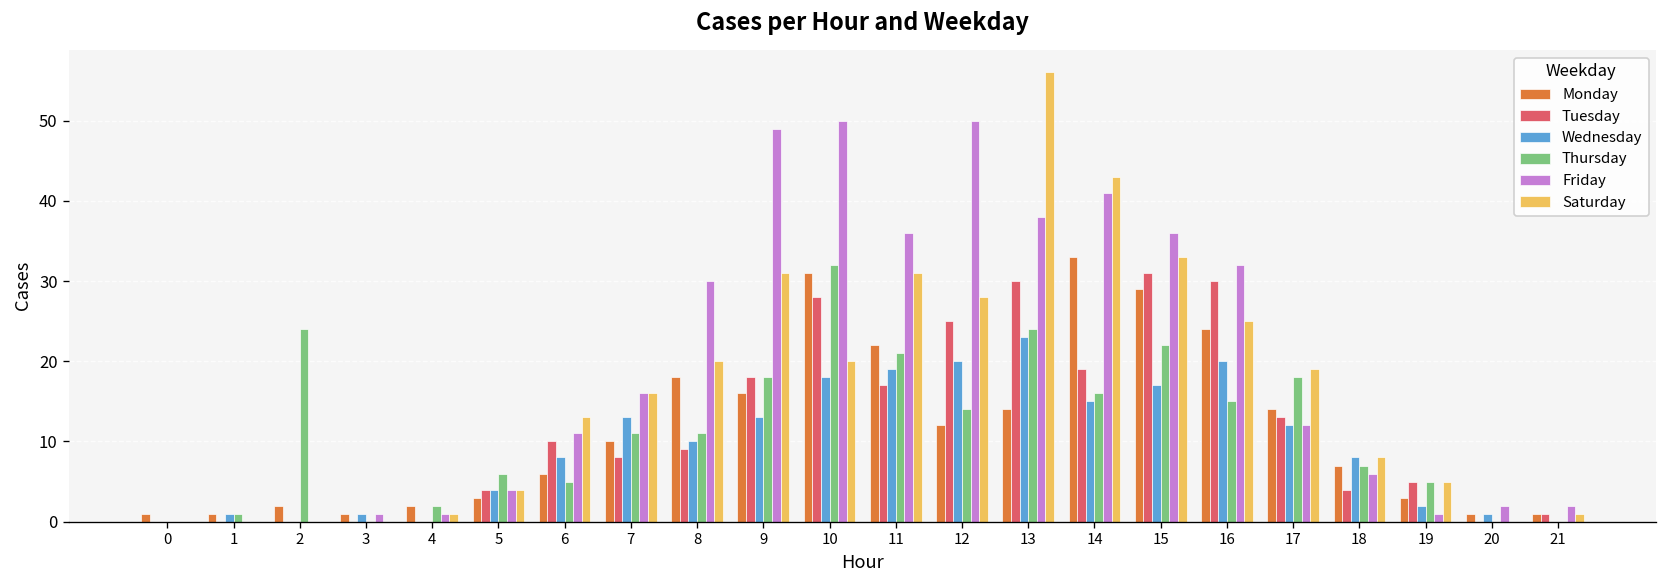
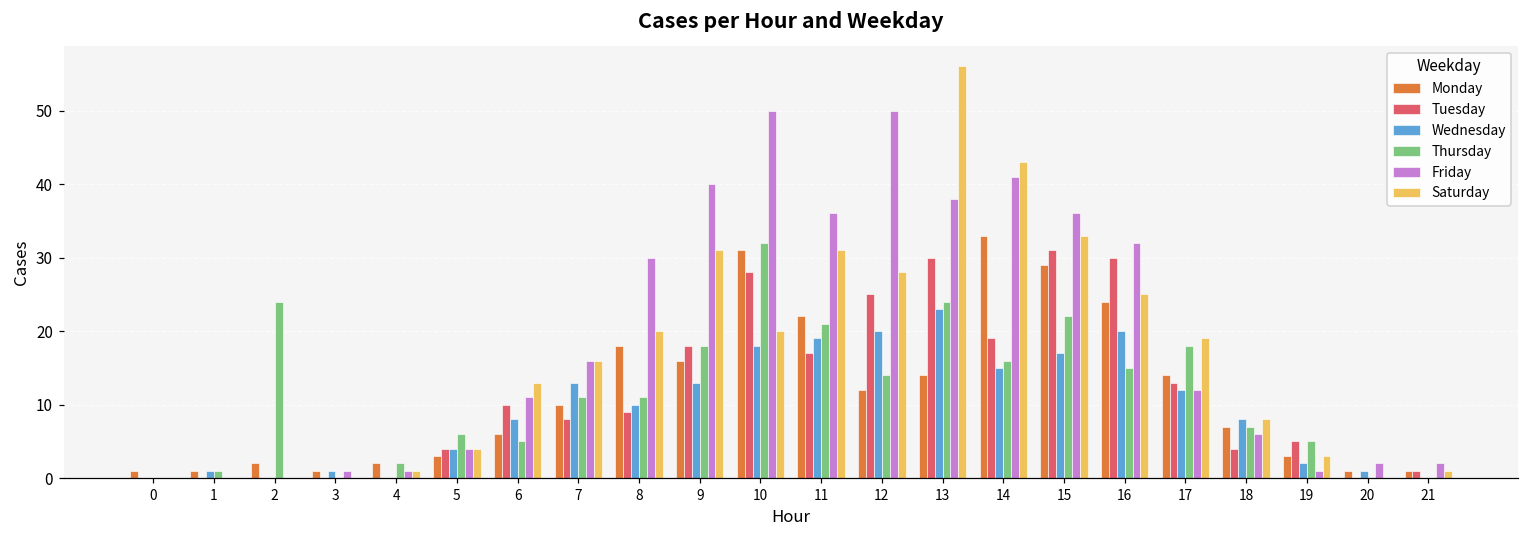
Friday, 9: 49 -> 40
Saturday, 19: 5 -> 3
